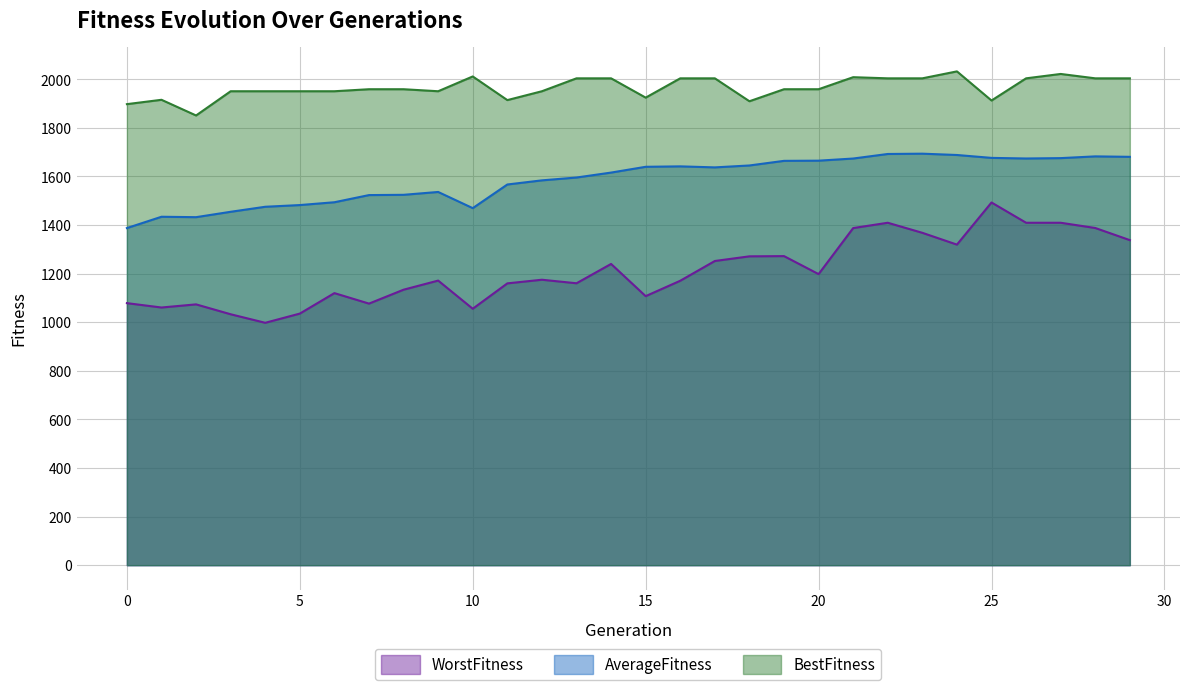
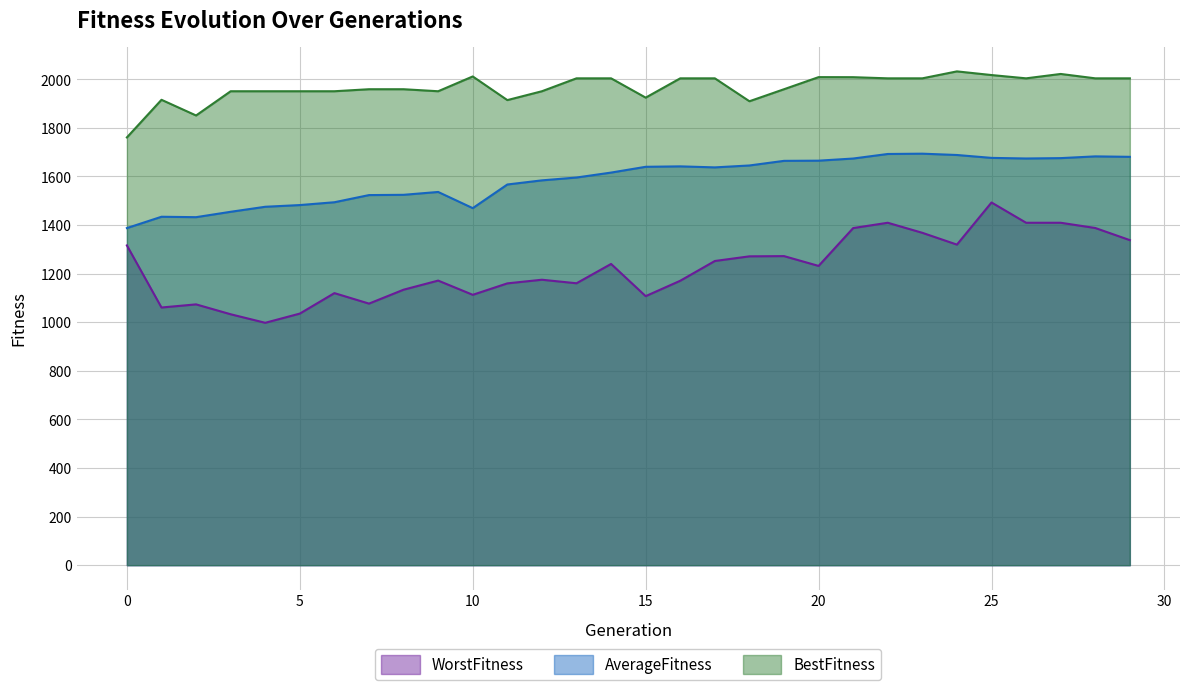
WorstFitness, 0: 1080 -> 1320
BestFitness, 0: 1900 -> 1760
WorstFitness, 10: 1060 -> 1110
WorstFitness, 20: 1200 -> 1230
BestFitness, 20: 1960 -> 2010
BestFitness, 25: 1910 -> 2020
